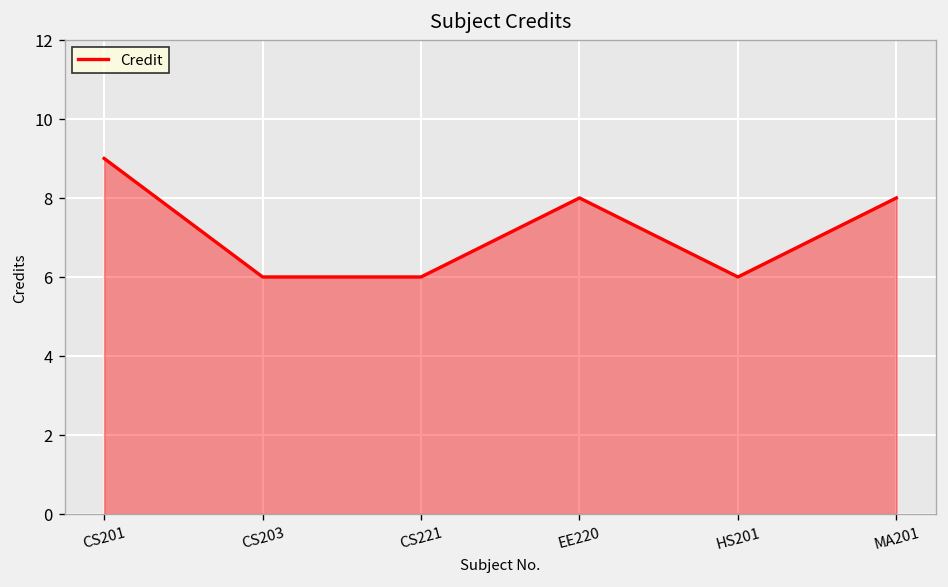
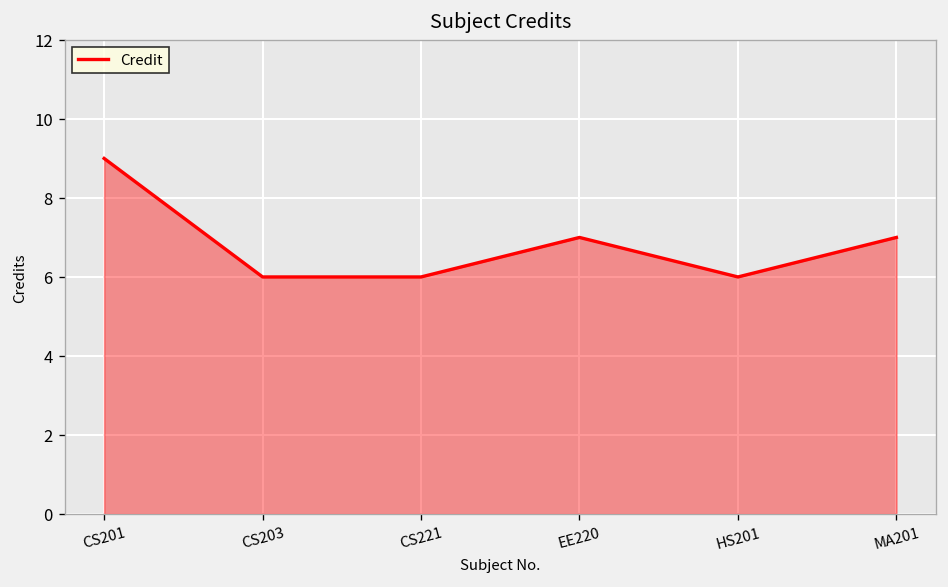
EE220: 8 -> 7
MA201: 8 -> 7
